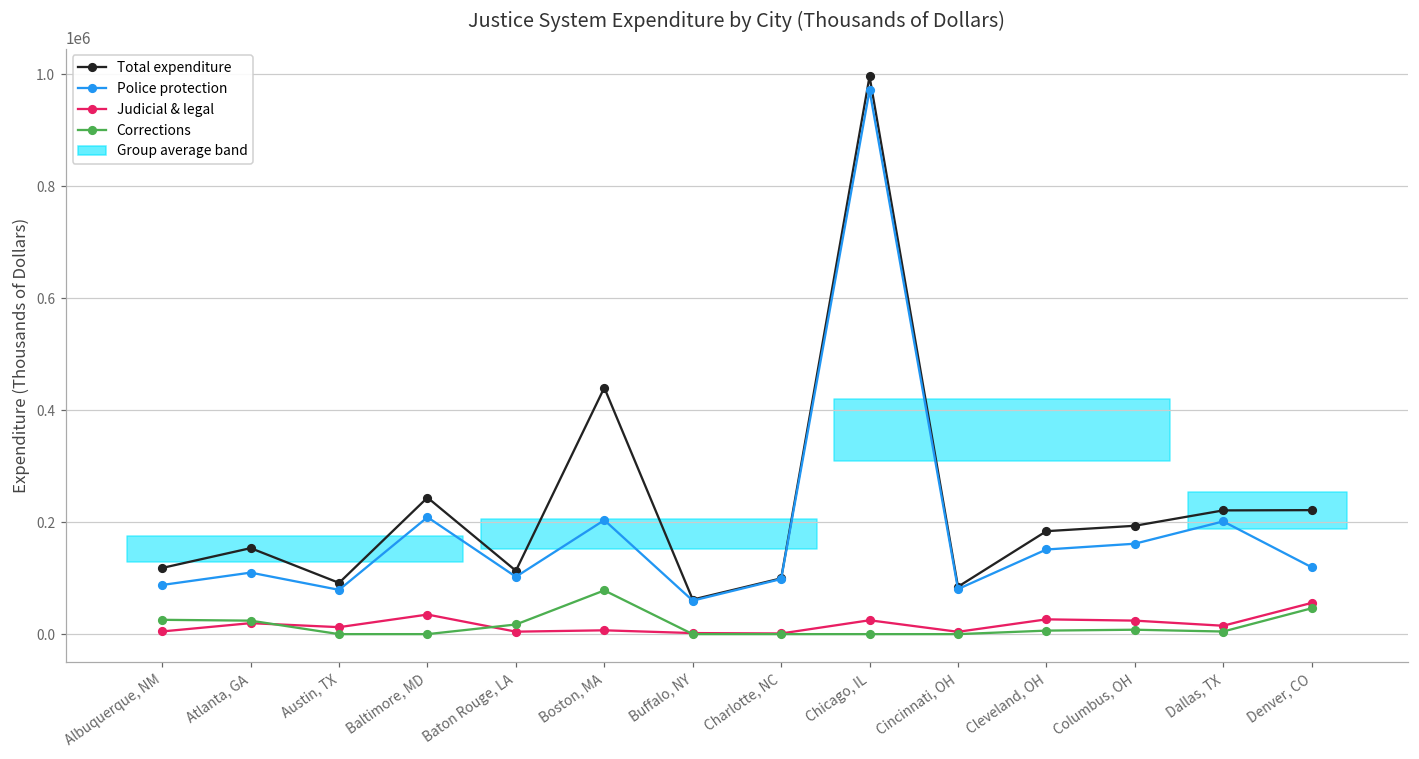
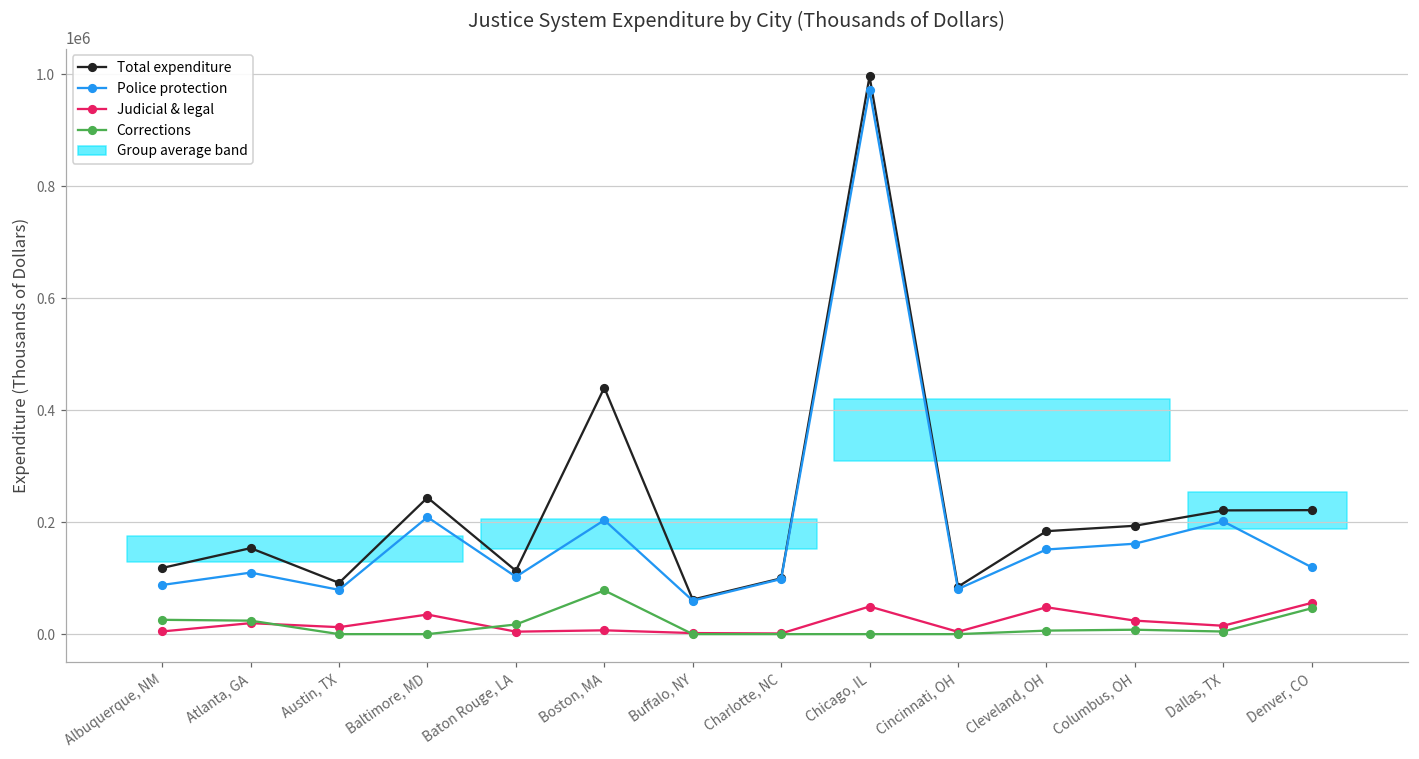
Judicial & legal, Chicago, IL: 20000 -> 50000
Judicial & legal, Cleveland, OH: 30000 -> 50000
